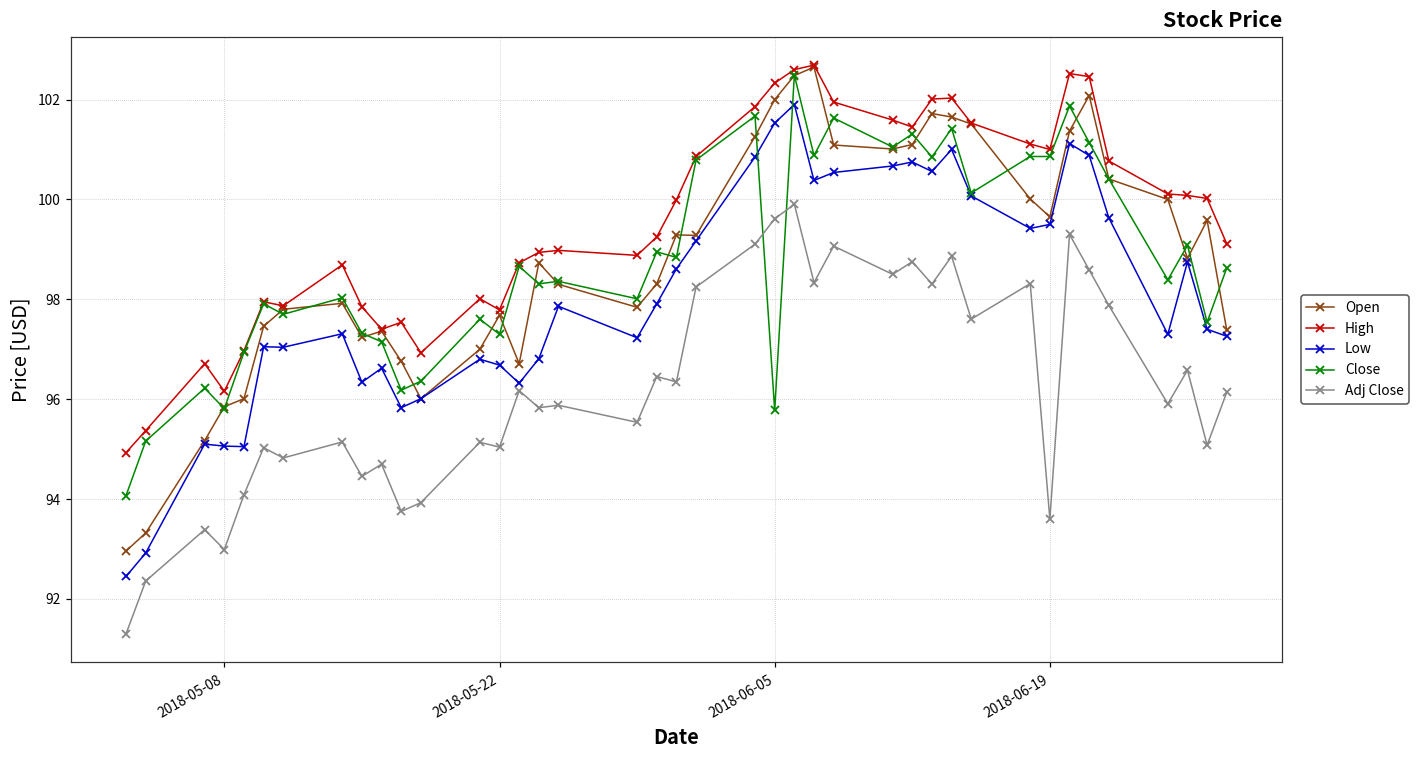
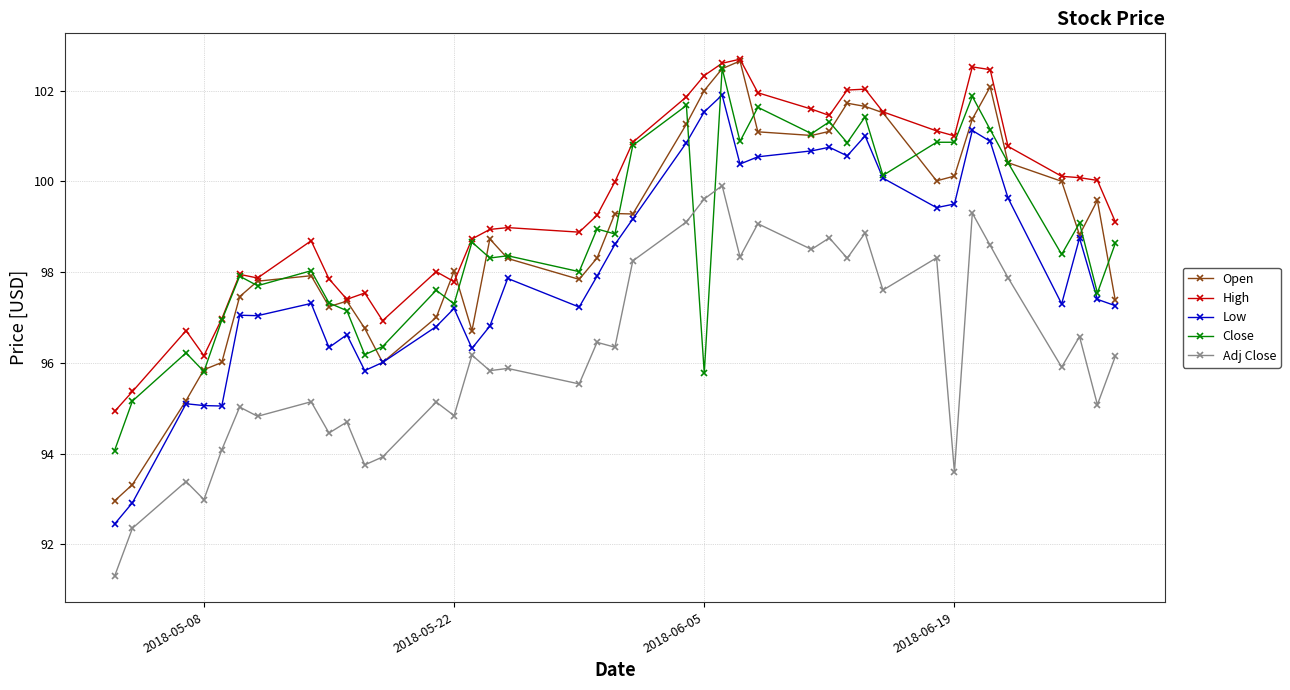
Open, 2018-05-22: 97.7 -> 98.0
Low, 2018-05-22: 96.7 -> 97.2
Adj Close, 2018-05-22: 95.0 -> 94.8
Open, 2018-06-19: 99.7 -> 100.1
